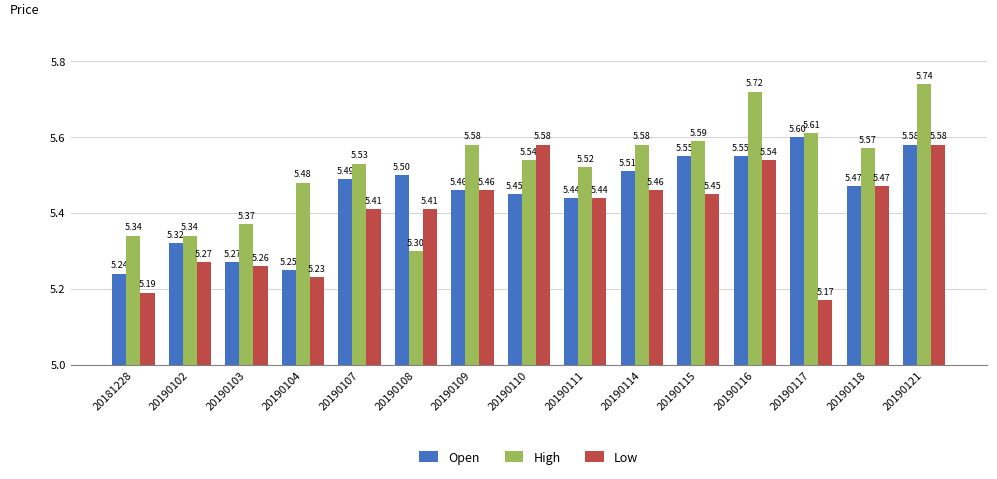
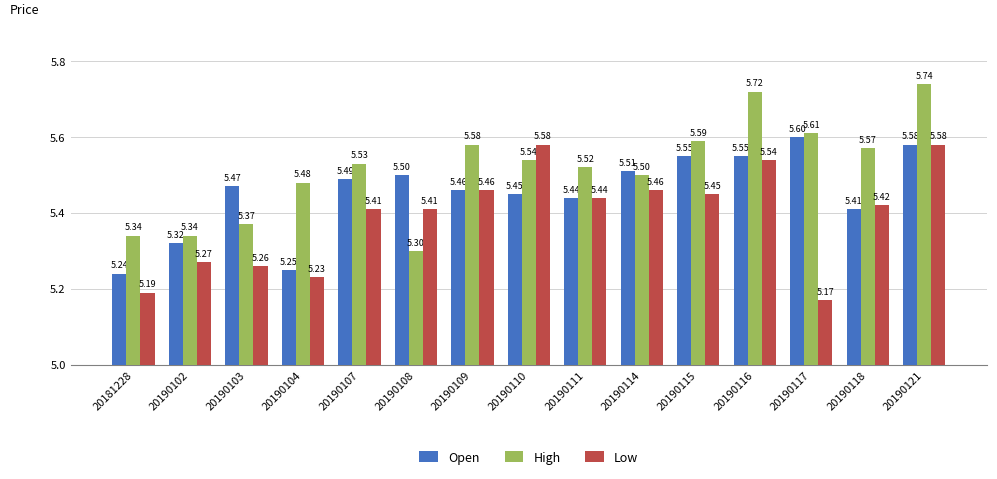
Open, 20190103: 5.27 -> 5.47
High, 20190114: 5.58 -> 5.50
Open, 20190118: 5.47 -> 5.41
Low, 20190118: 5.47 -> 5.42
